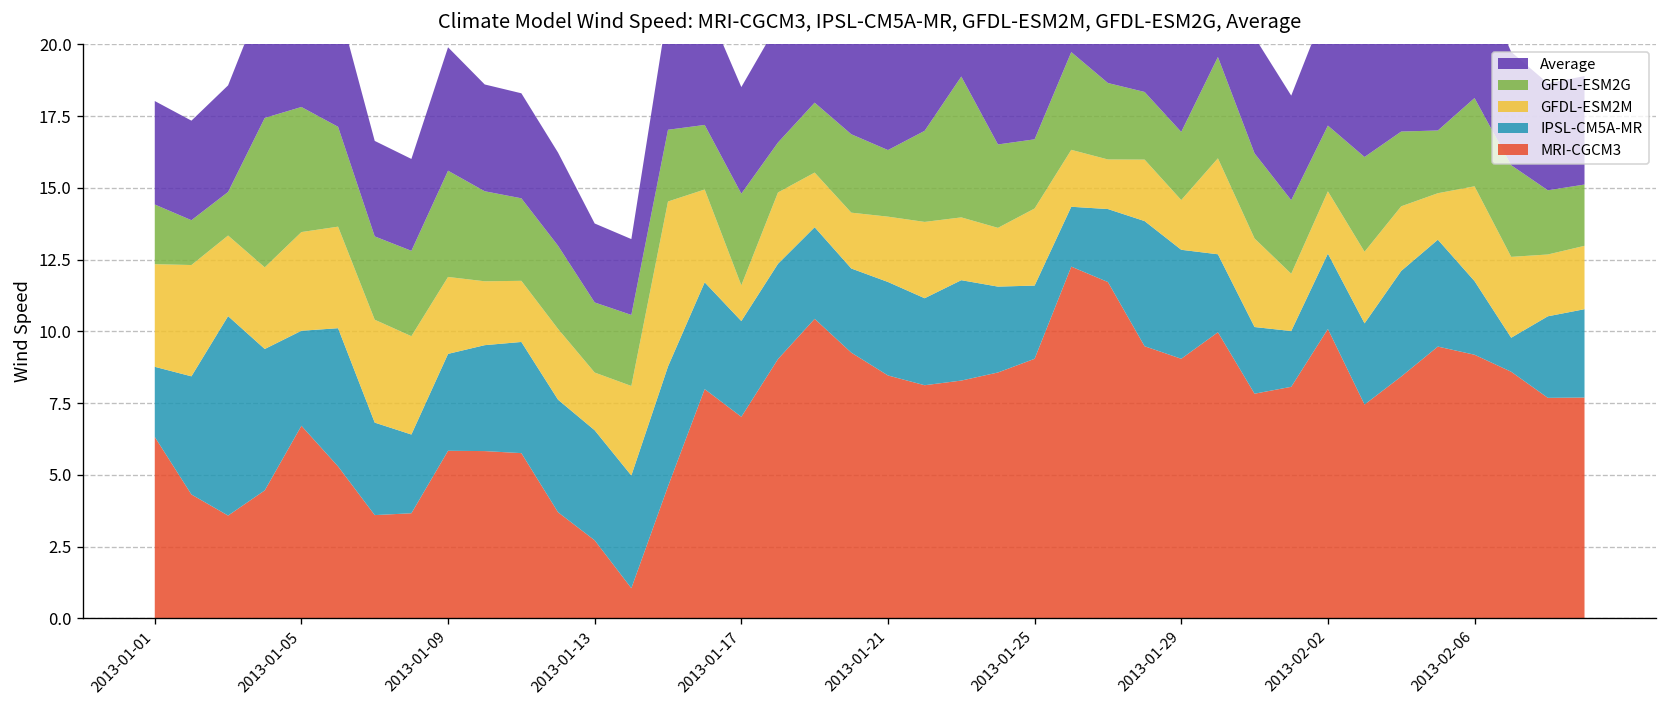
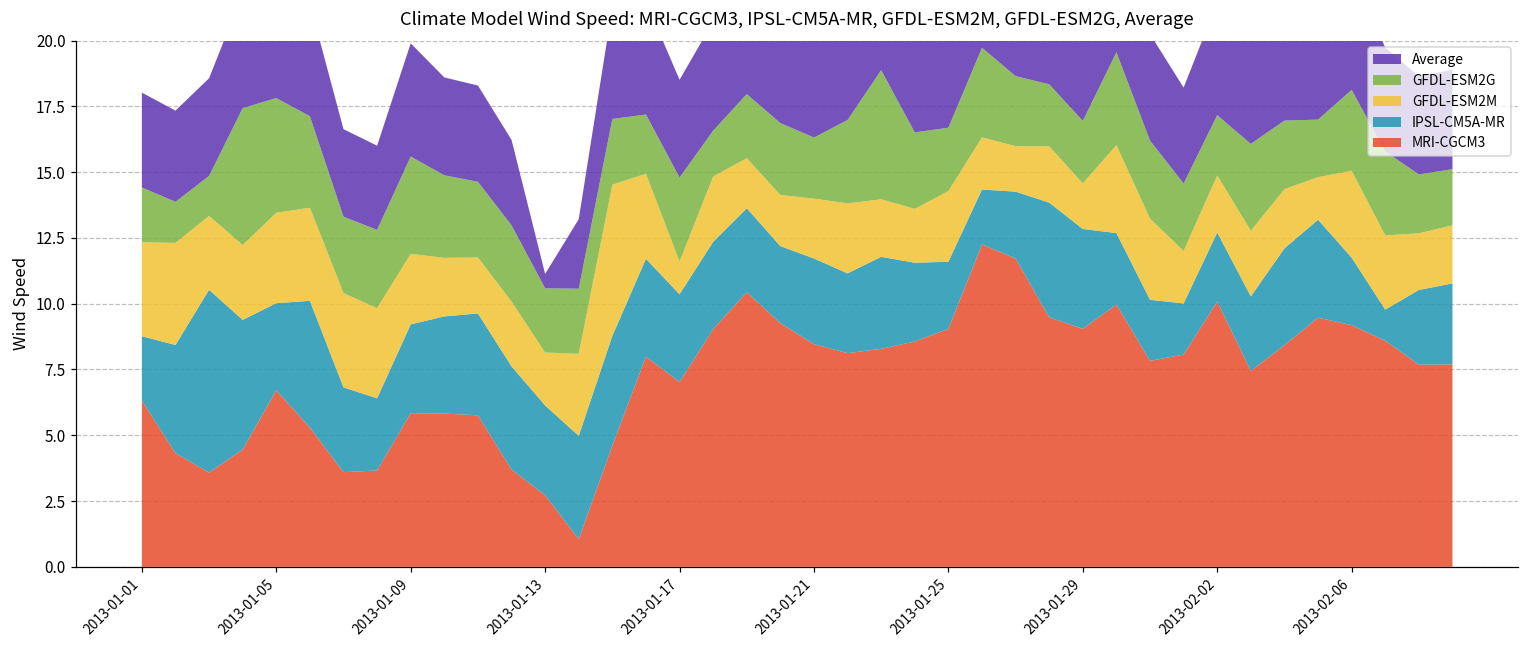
IPSL-CM5A-MR, 2013-01-13: 3.8 -> 3.4
Average, 2013-01-13: 2.8 -> 0.5
